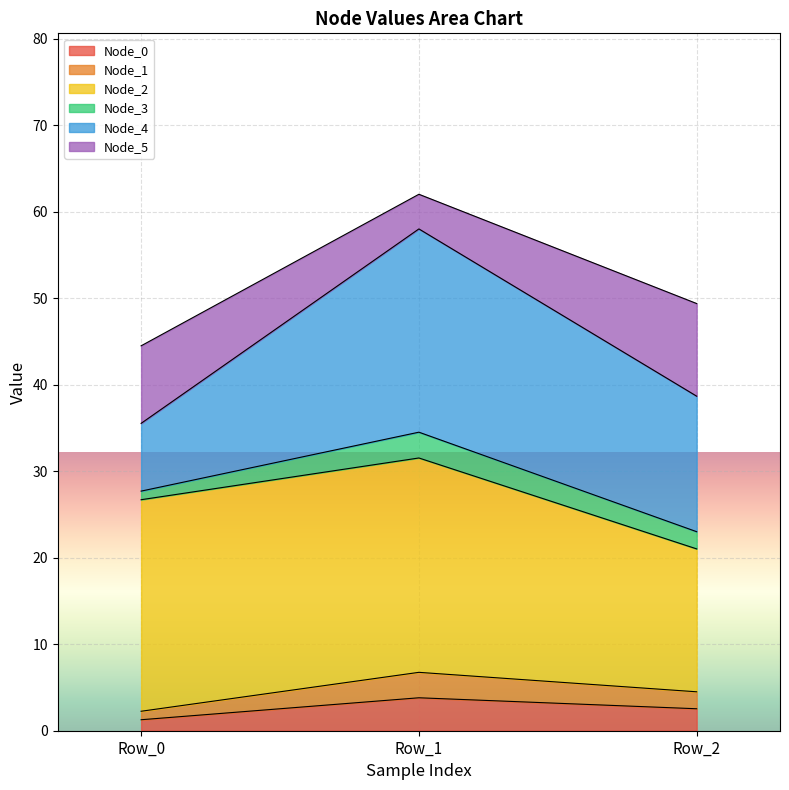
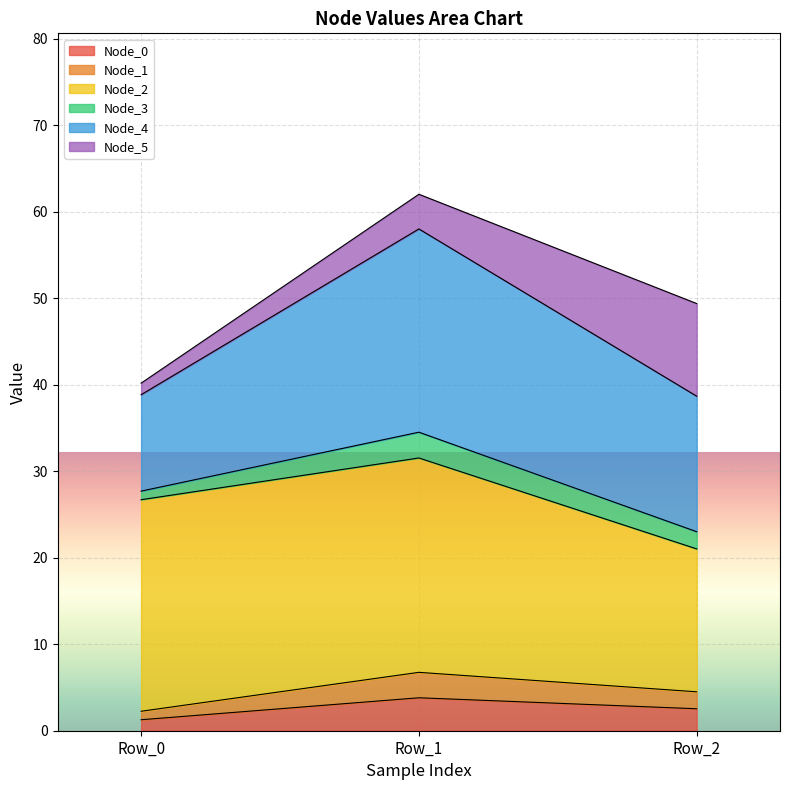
Node_4, Row_0: 8 -> 11
Node_5, Row_0: 9 -> 1
